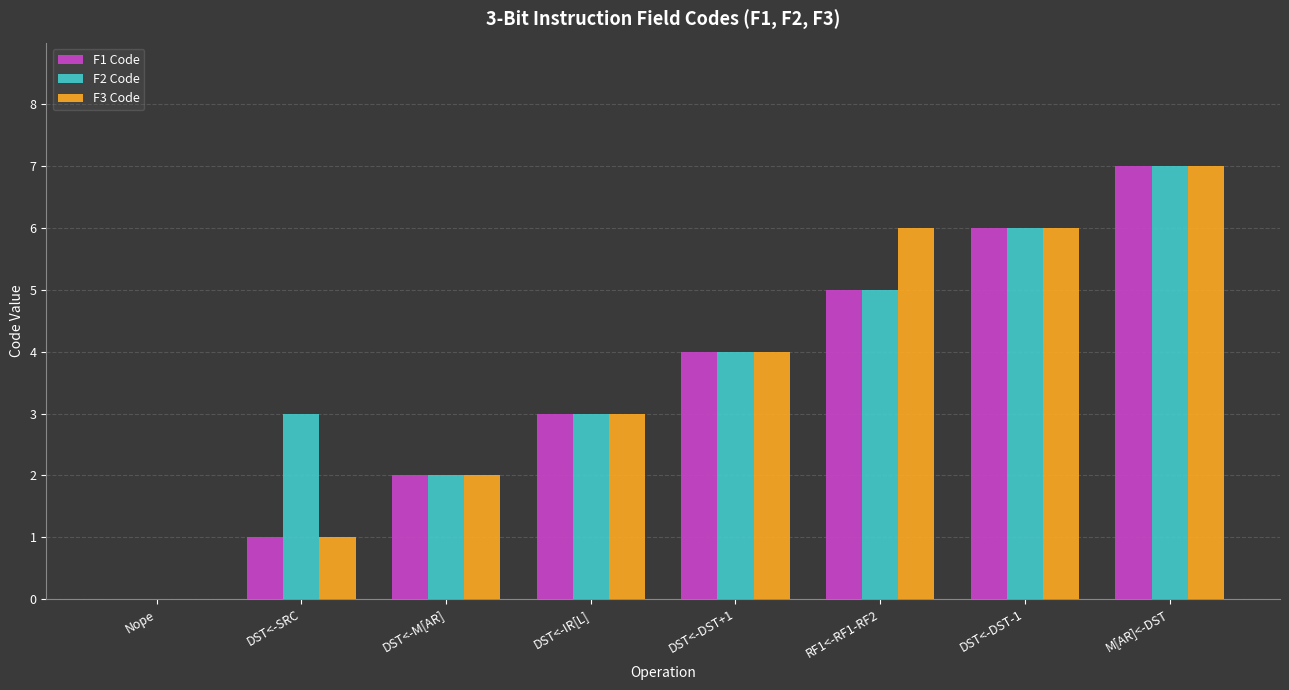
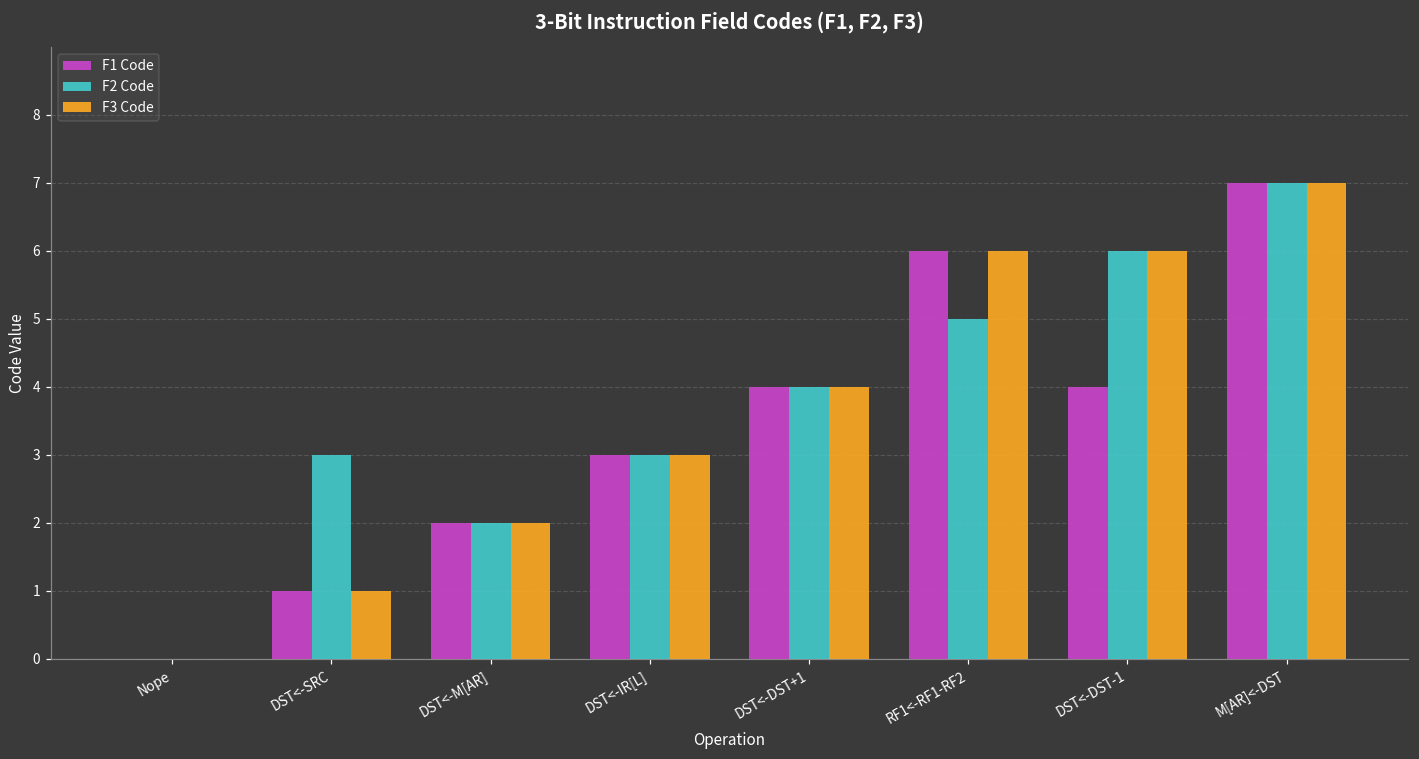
F1 Code, RF1<-RF1-RF2: 5 -> 6
F1 Code, DST<-DST-1: 6 -> 4
